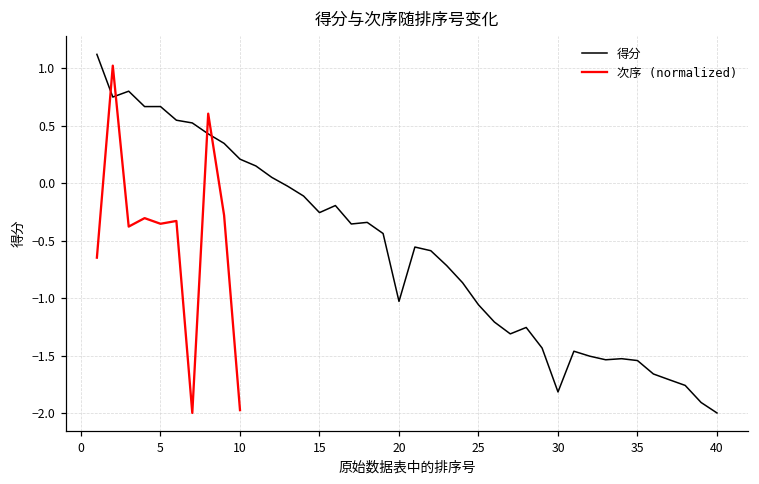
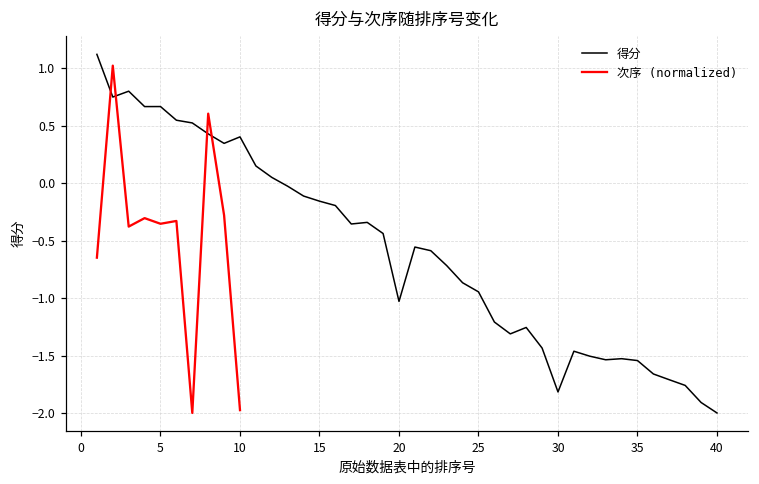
得分, 10: 0.21 -> 0.40
得分, 15: -0.26 -> -0.16
得分, 25: -1.06 -> -0.94
